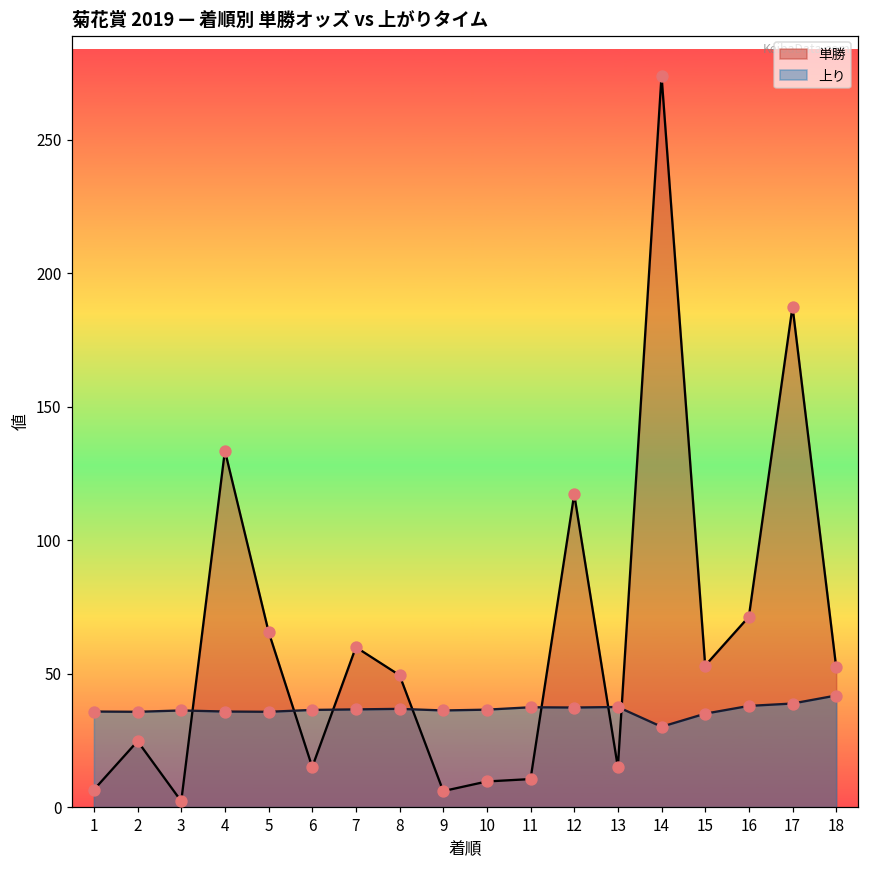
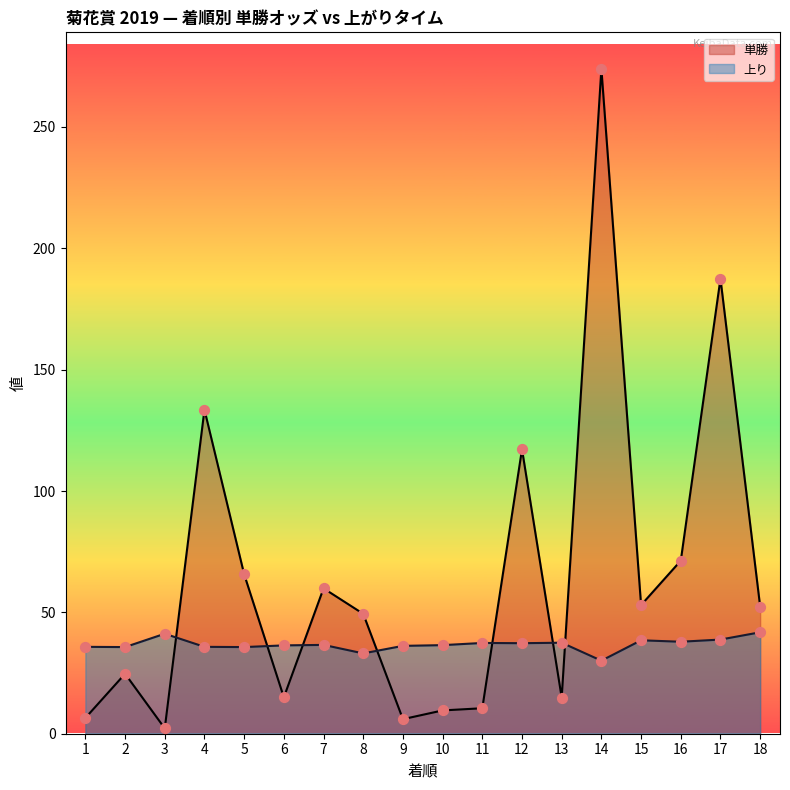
上り, 3: 36 -> 41
上り, 8: 37 -> 33
上り, 15: 35 -> 39
